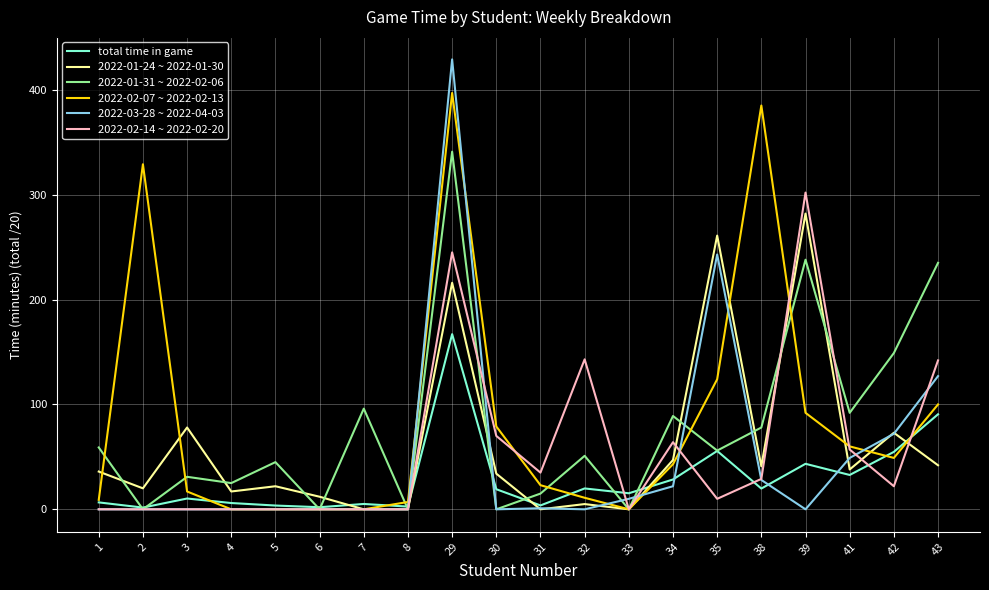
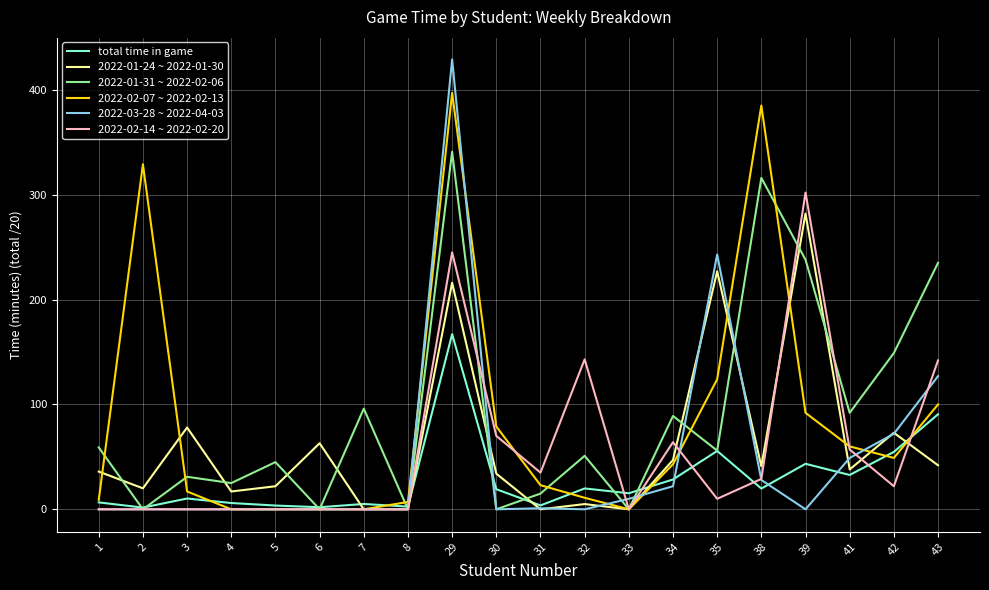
2022-01-24 ~ 2022-01-30, 6: 12 -> 63
2022-01-24 ~ 2022-01-30, 35: 261 -> 227
2022-01-31 ~ 2022-02-06, 38: 78 -> 316
